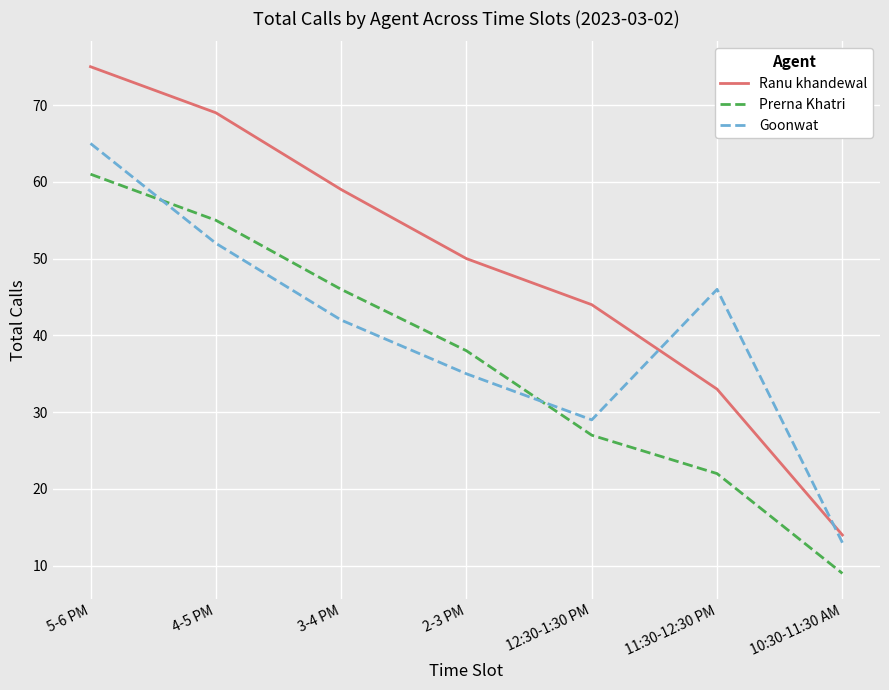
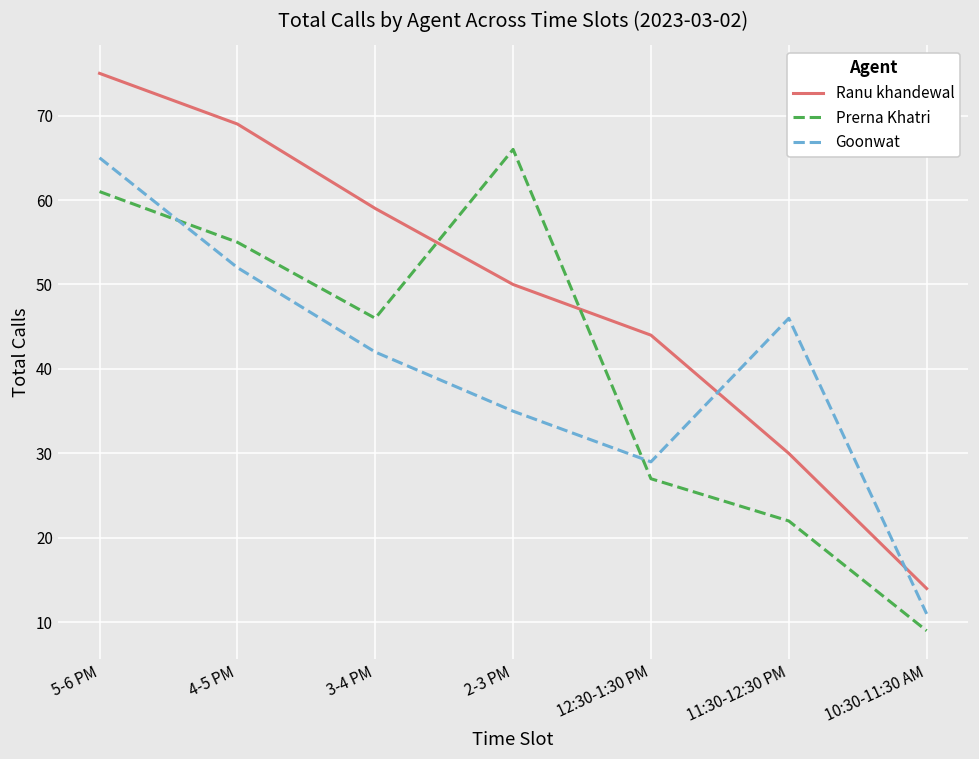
Prerna Khatri, 2-3 PM: 38 -> 66
Ranu khandewal, 11:30-12:30 PM: 33 -> 30
Goonwat, 10:30-11:30 AM: 13 -> 11
